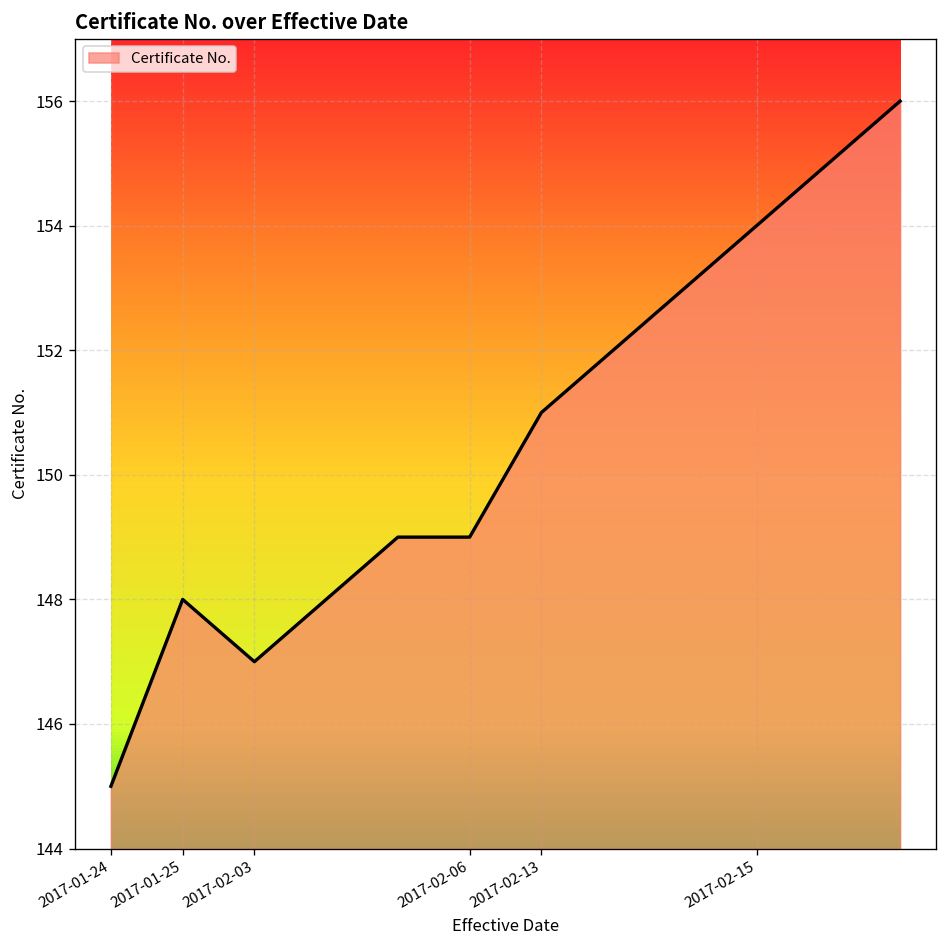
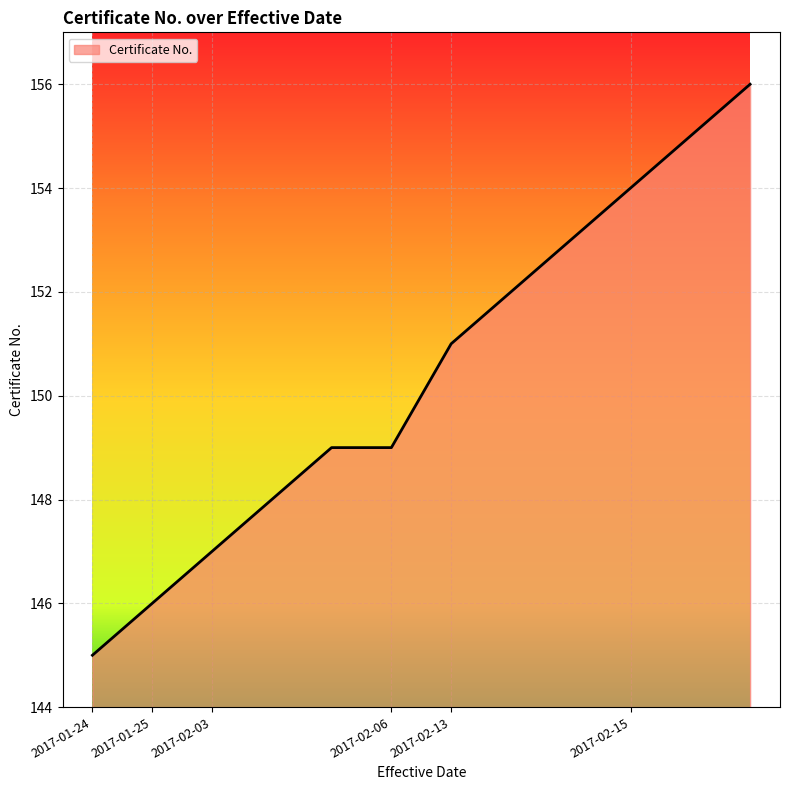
2017-01-25: 148 -> 146
